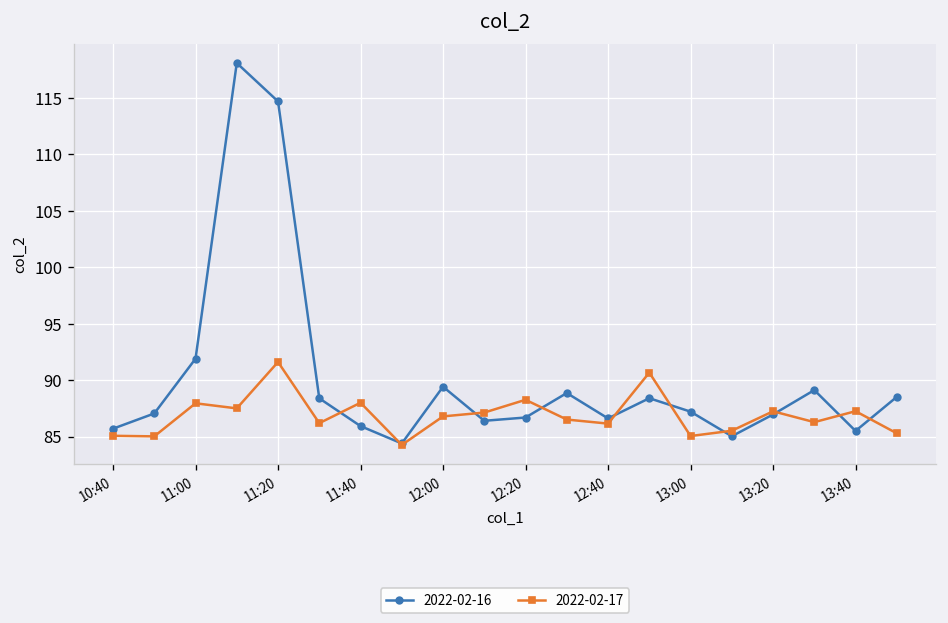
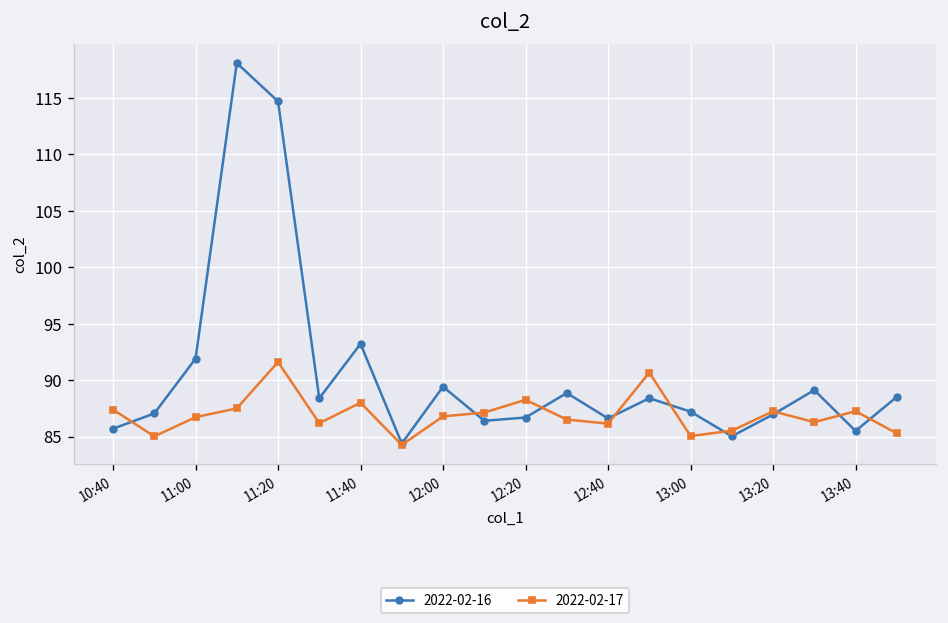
2022-02-17, 10:40: 85 -> 87
2022-02-17, 11:00: 88 -> 87
2022-02-16, 11:40: 86 -> 93
